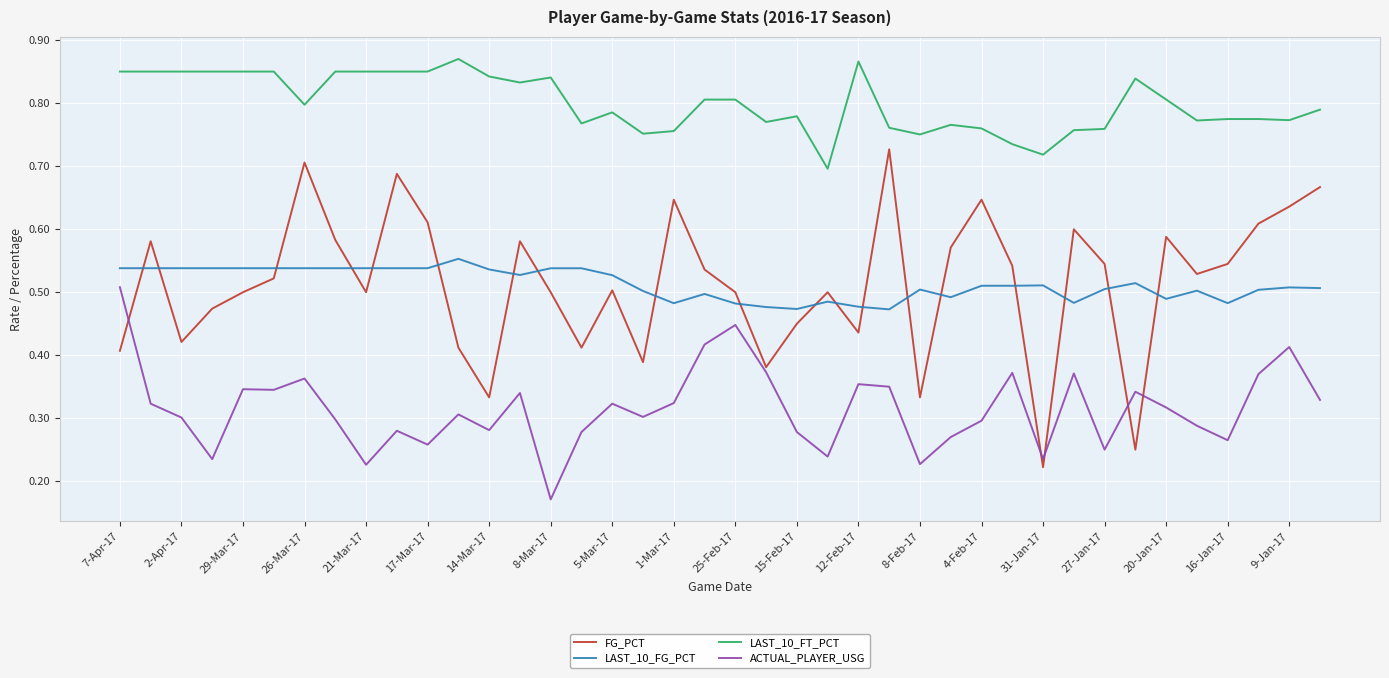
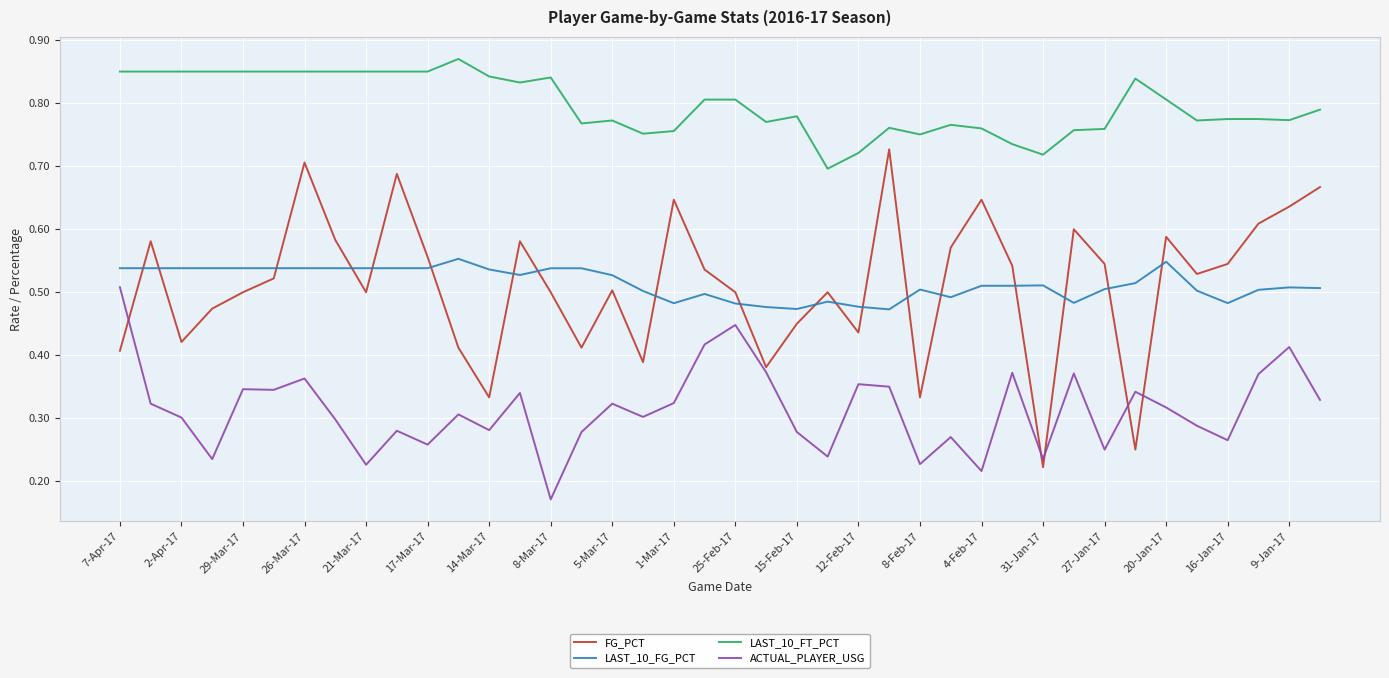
LAST_10_FT_PCT, 26-Mar-17: 0.80 -> 0.85
FG_PCT, 17-Mar-17: 0.61 -> 0.56
LAST_10_FT_PCT, 5-Mar-17: 0.79 -> 0.77
LAST_10_FT_PCT, 12-Feb-17: 0.87 -> 0.72
ACTUAL_PLAYER_USG, 4-Feb-17: 0.30 -> 0.22
LAST_10_FG_PCT, 20-Jan-17: 0.49 -> 0.55
